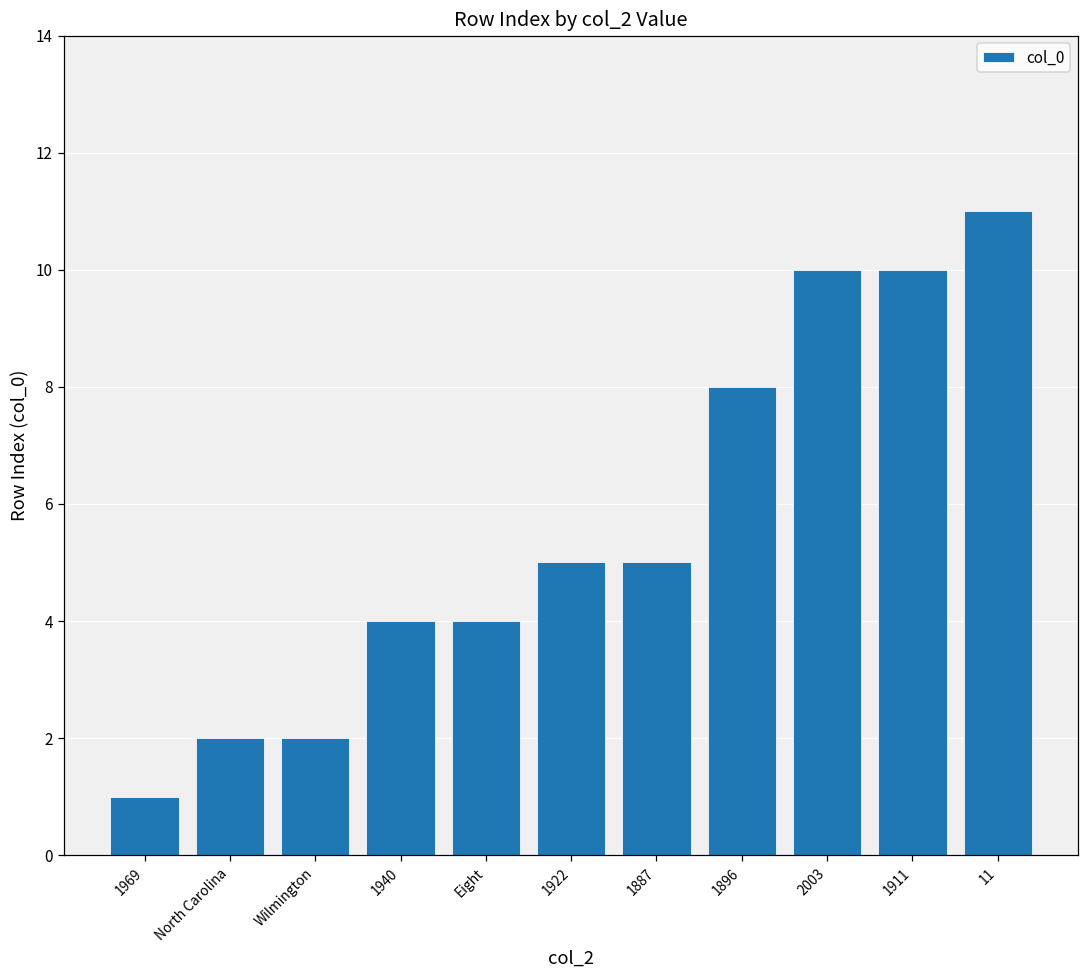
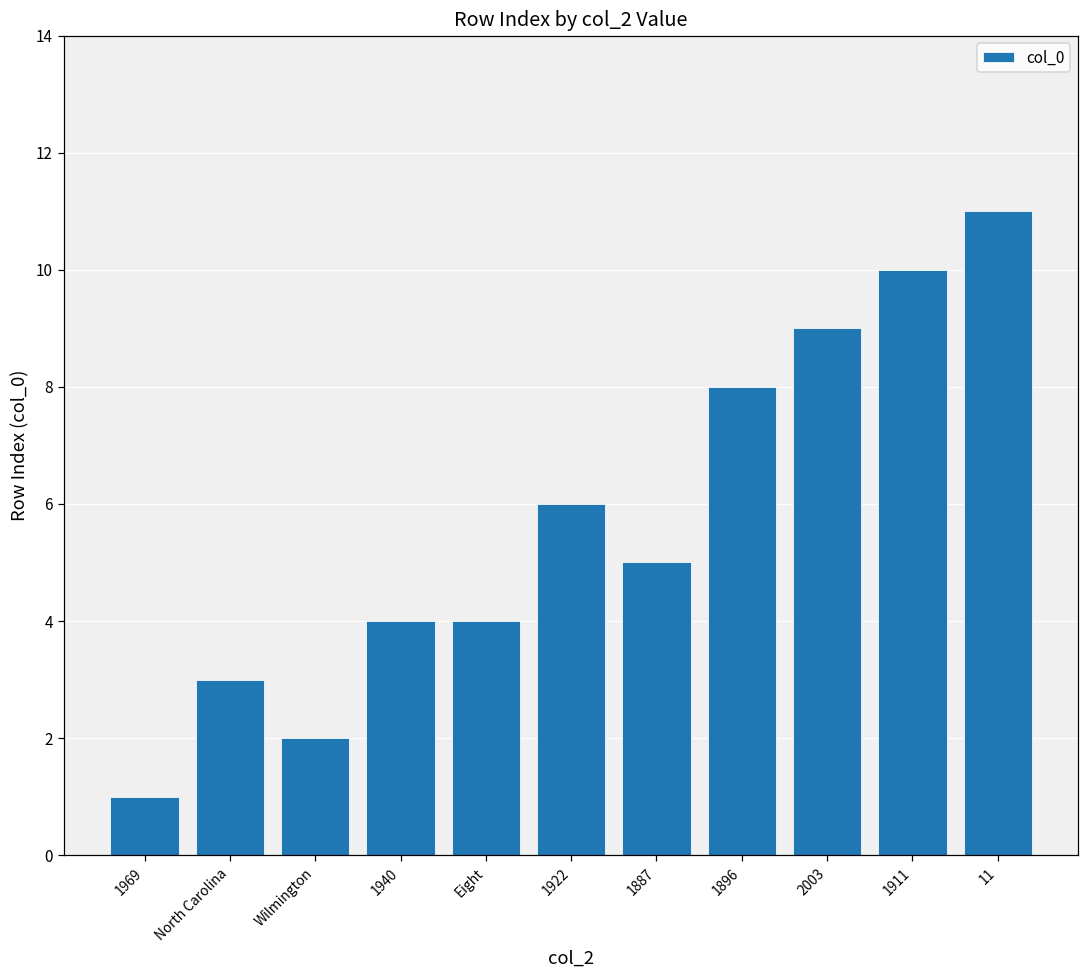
North Carolina: 2 -> 3
1922: 5 -> 6
2003: 10 -> 9
